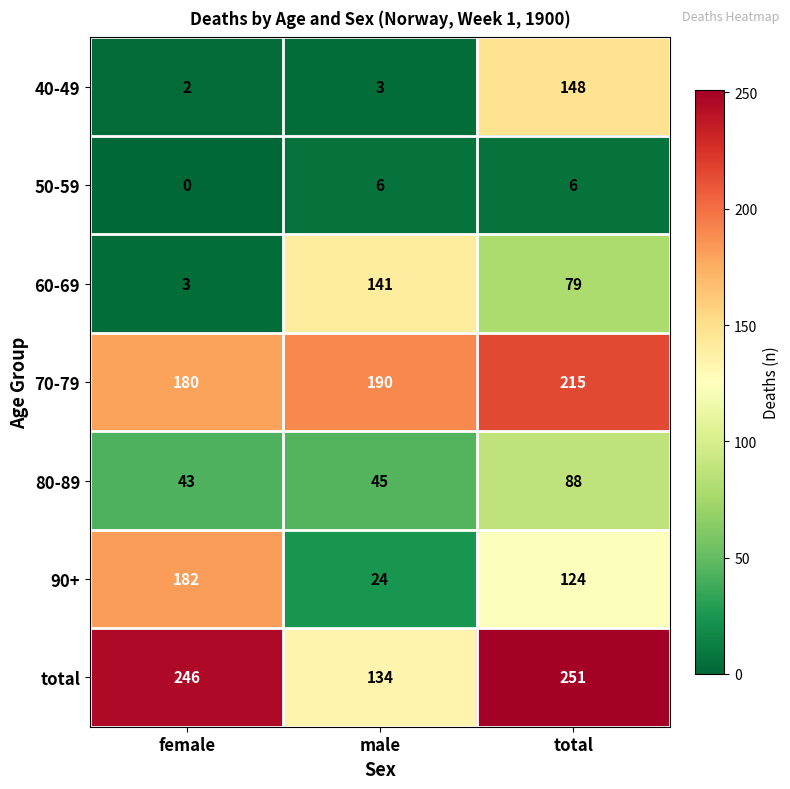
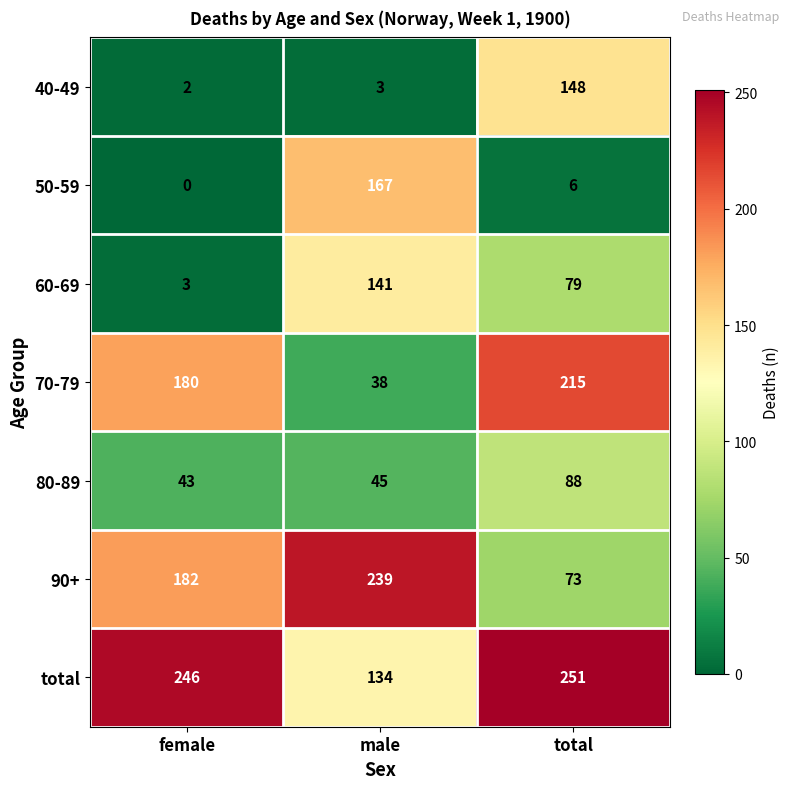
50-59, male: 6 -> 167
70-79, male: 190 -> 38
90+, male: 24 -> 239
90+, total: 124 -> 73
